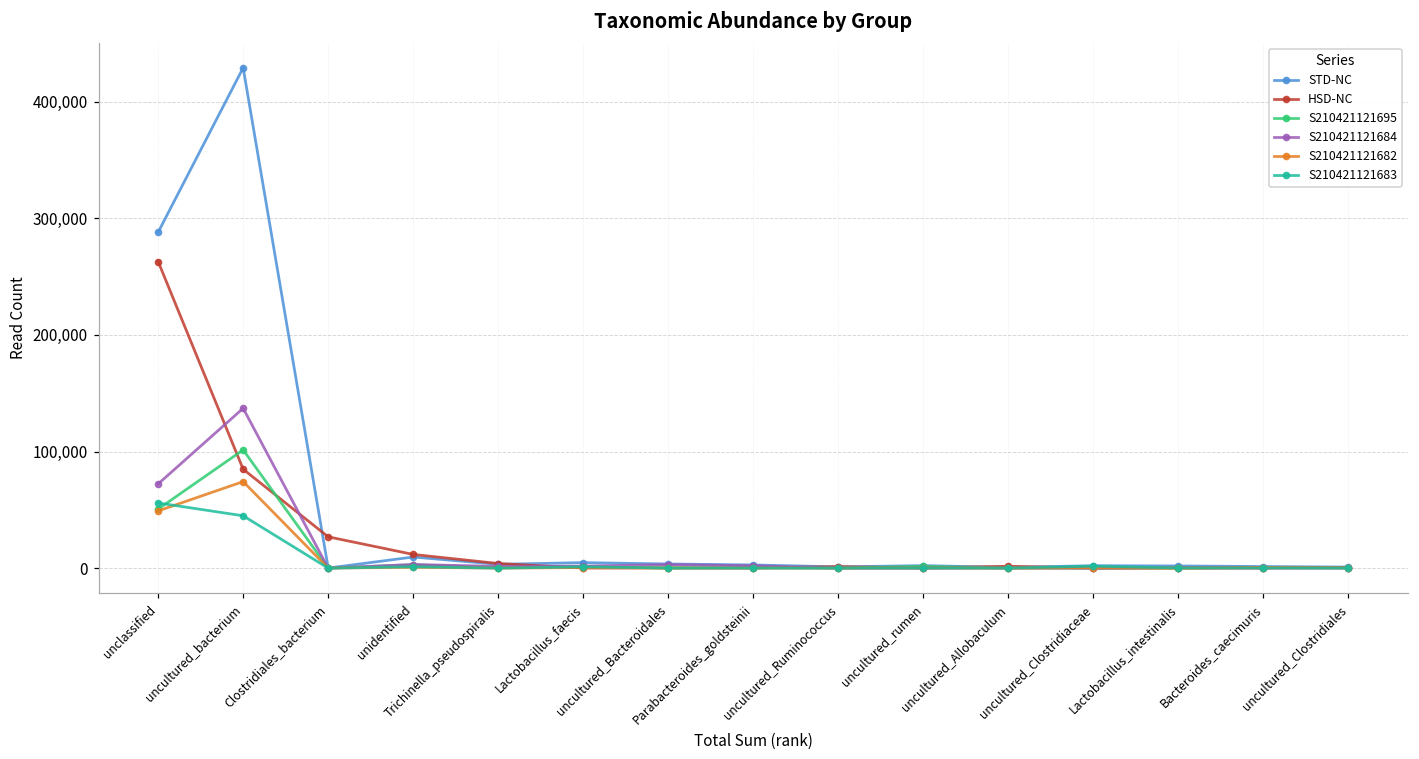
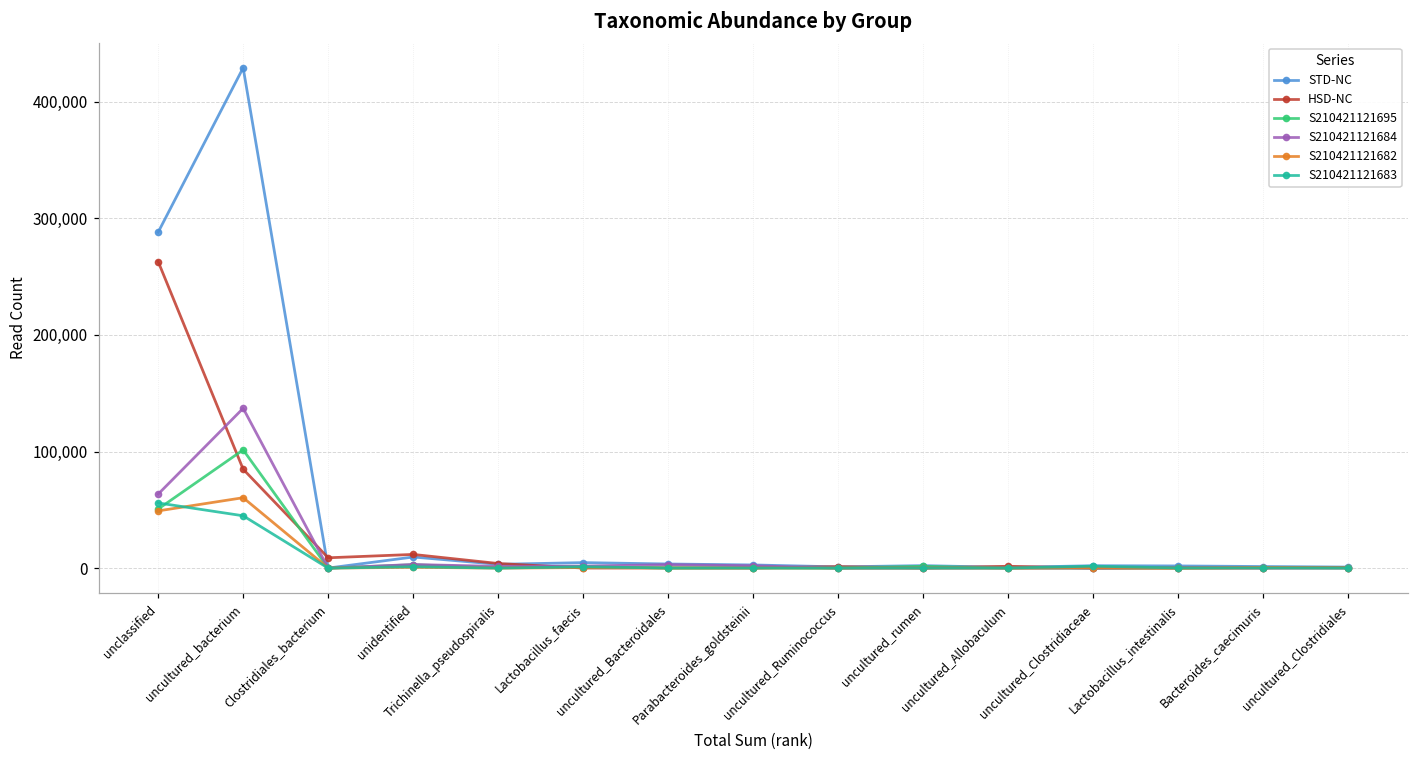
S210421121684, unclassified: 72,000 -> 63,000
S210421121682, uncultured_bacterium: 74,000 -> 60,000
HSD-NC, Clostridiales_bacterium: 27,000 -> 9,000
